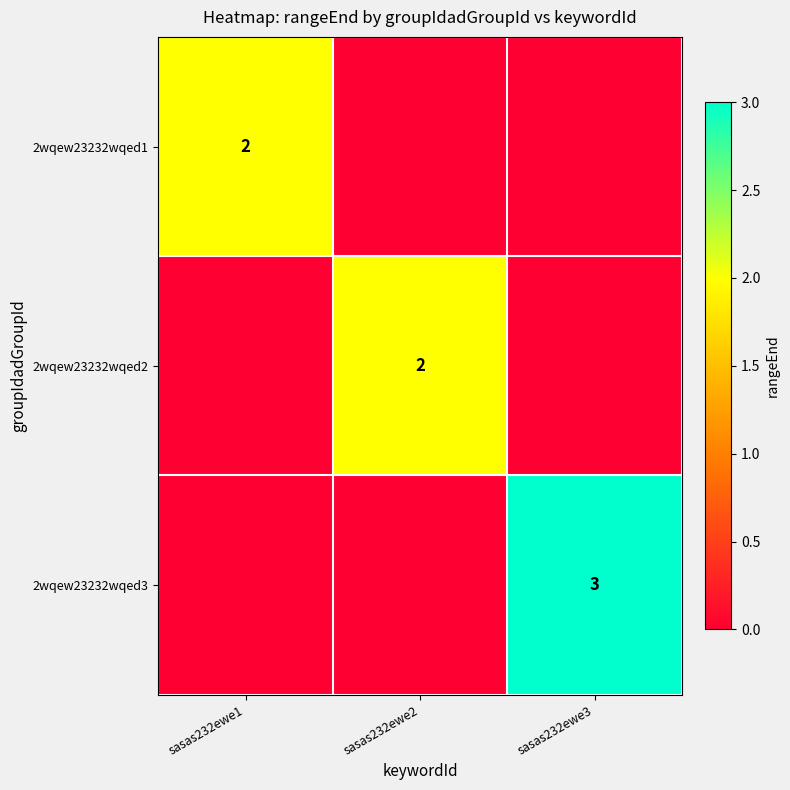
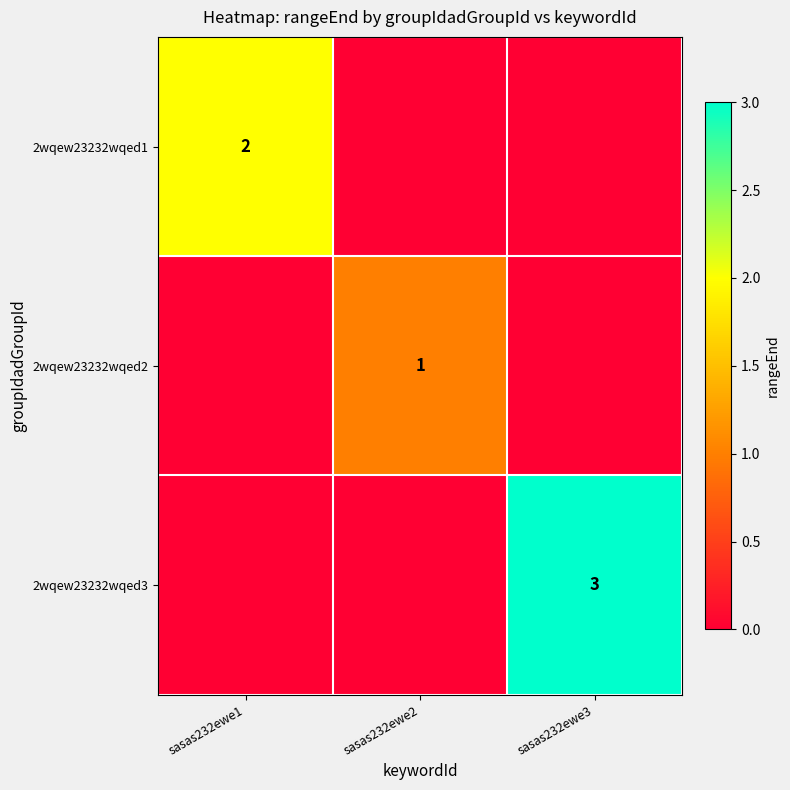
2wqew23232wqed2, sasas232ewe2: 2 -> 1
